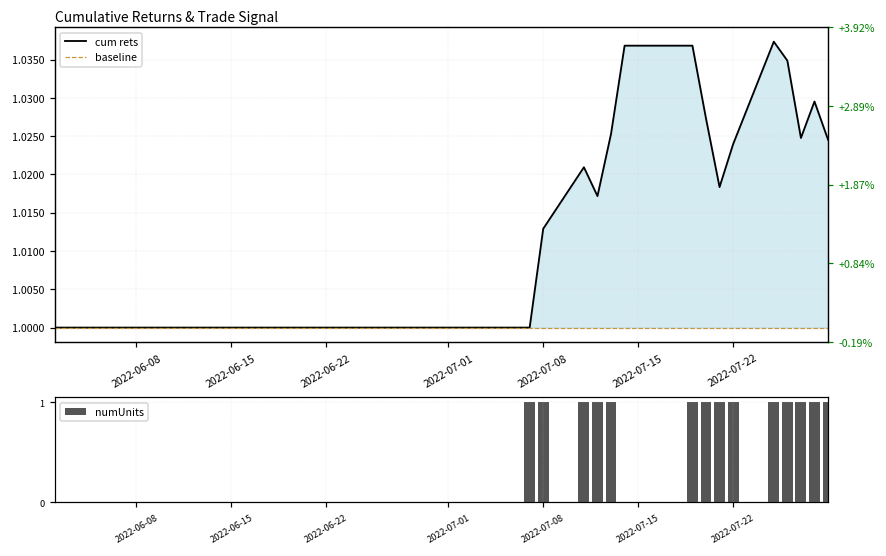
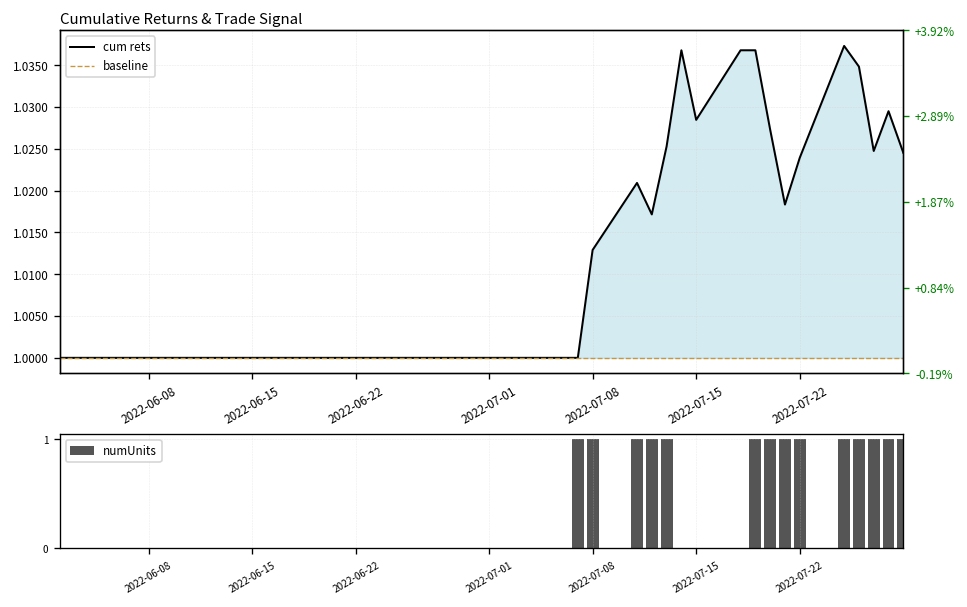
Cumulative Returns & Trade Signal, 2022-07-15: 1.037 -> 1.028
